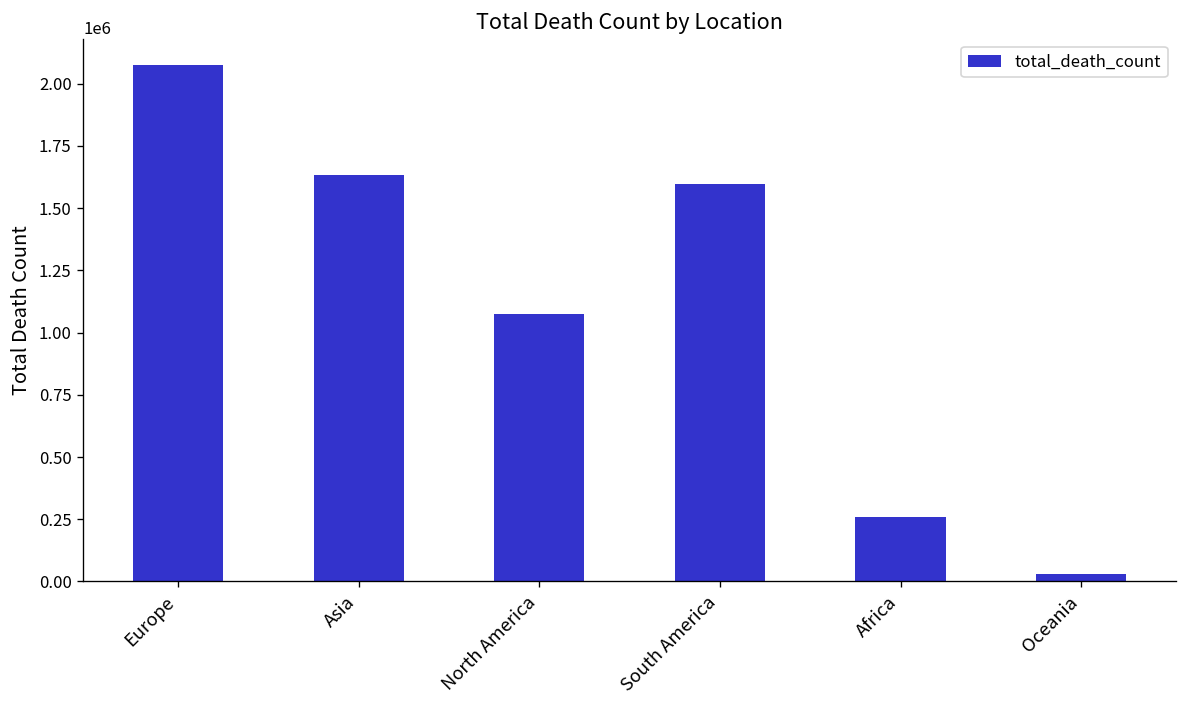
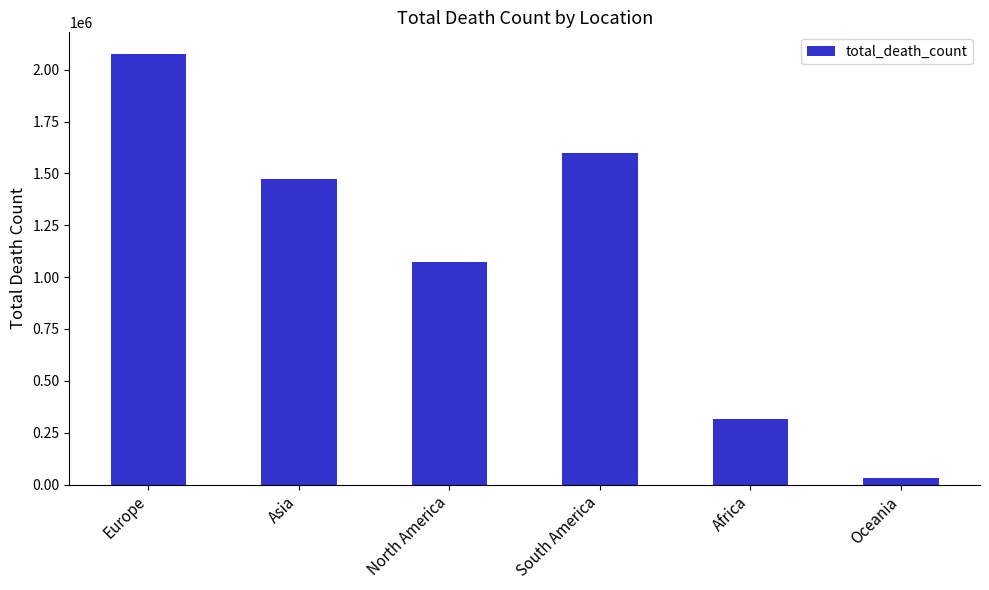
Asia: 1630000 -> 1470000
Africa: 260000 -> 310000
